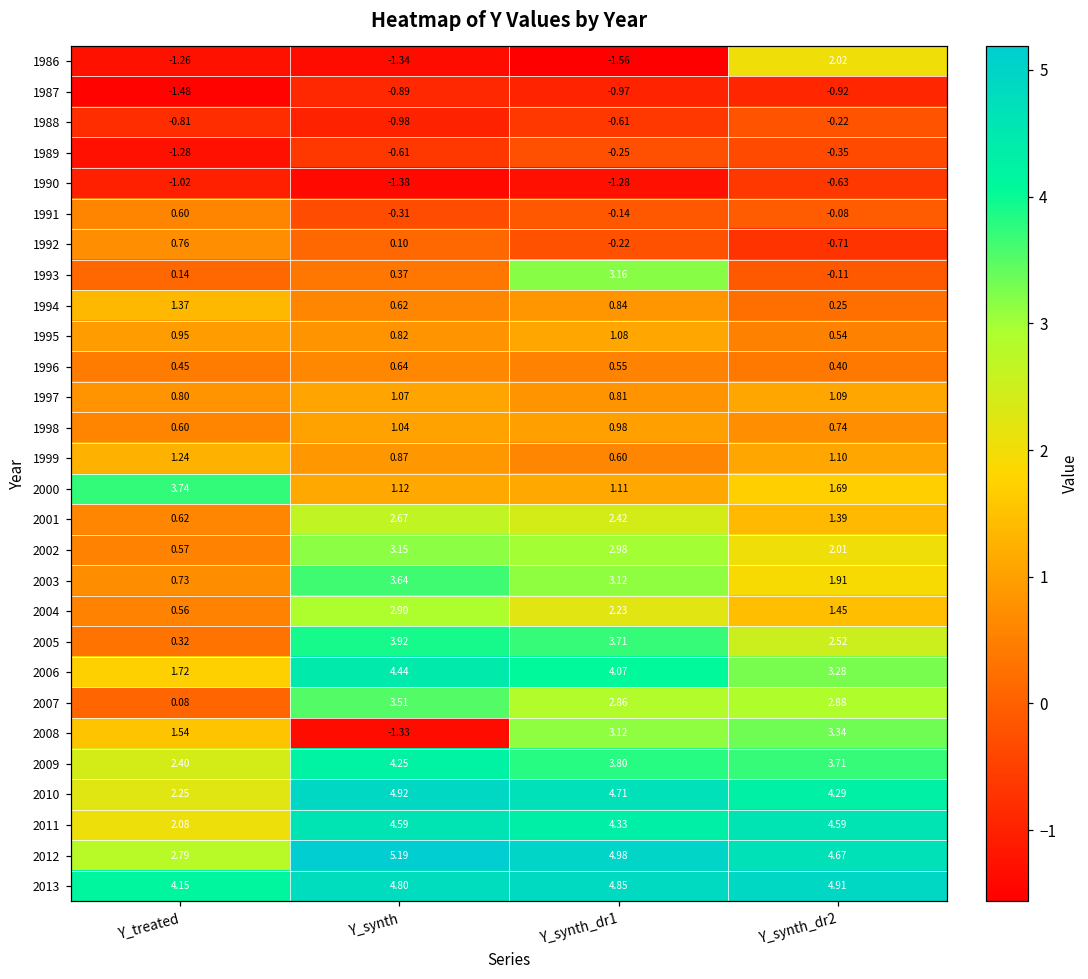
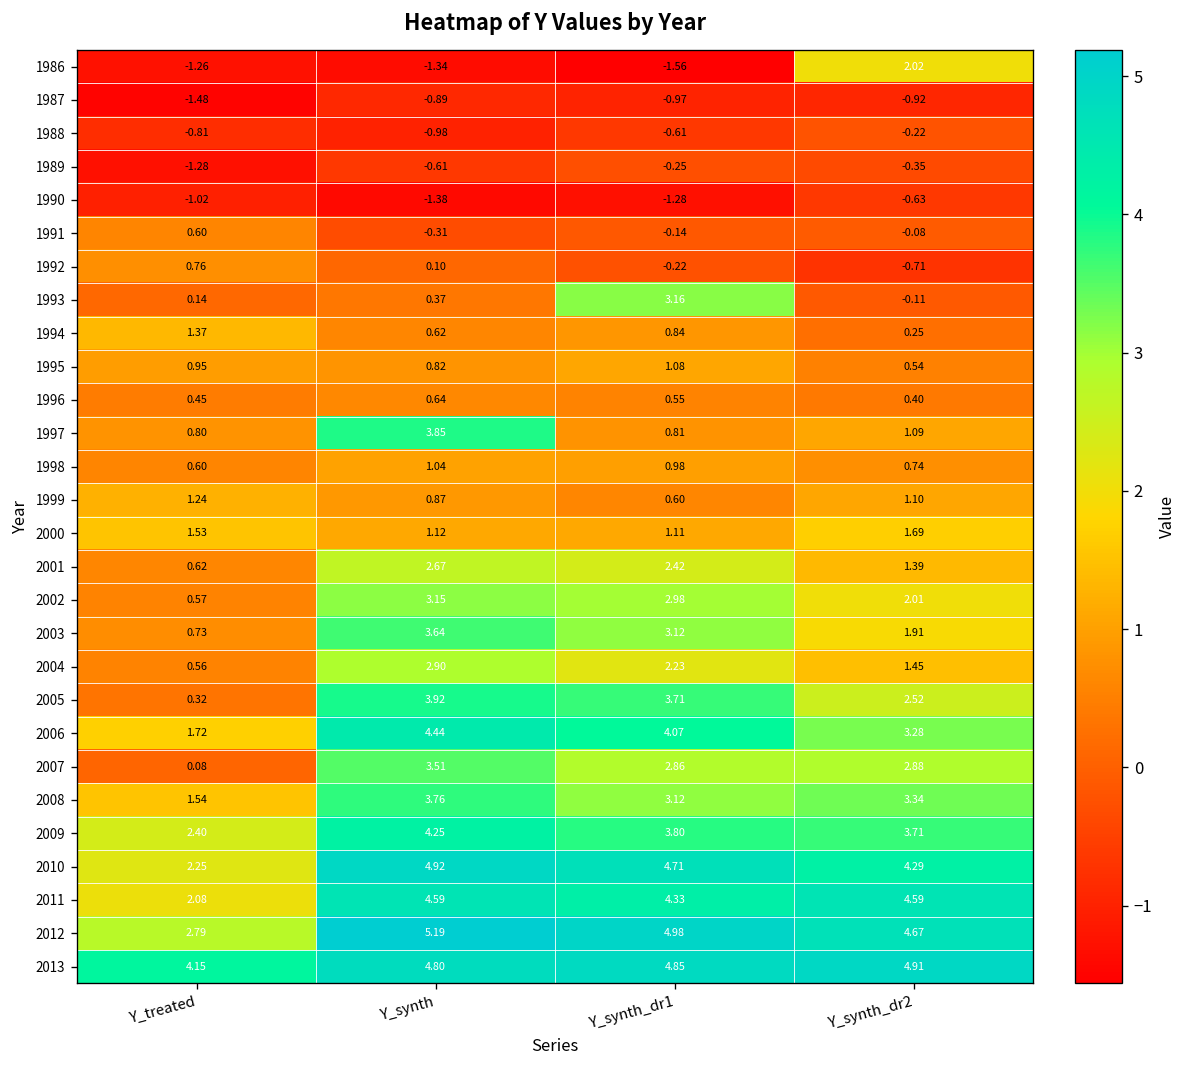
1997, Y_synth: 1.07 -> 3.85
2000, Y_treated: 3.74 -> 1.53
2008, Y_synth: -1.33 -> 3.76
